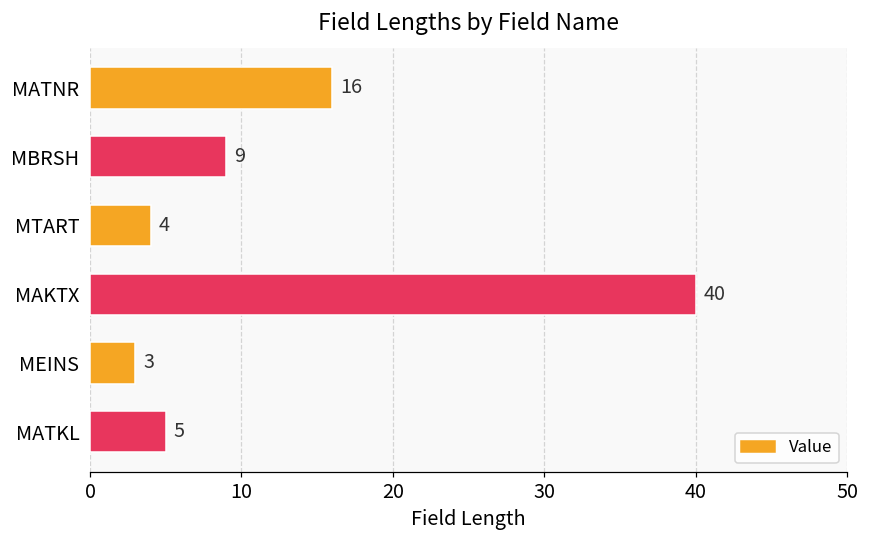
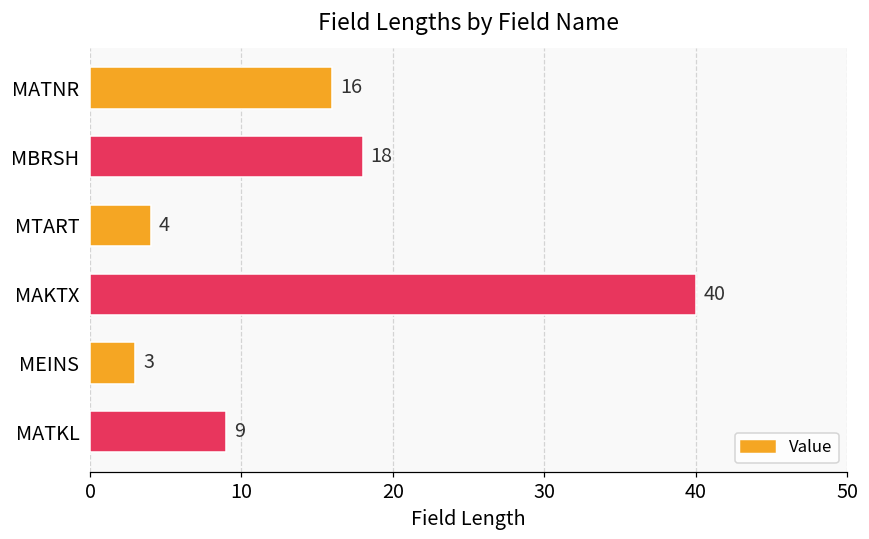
MBRSH: 9 -> 18
MATKL: 5 -> 9
